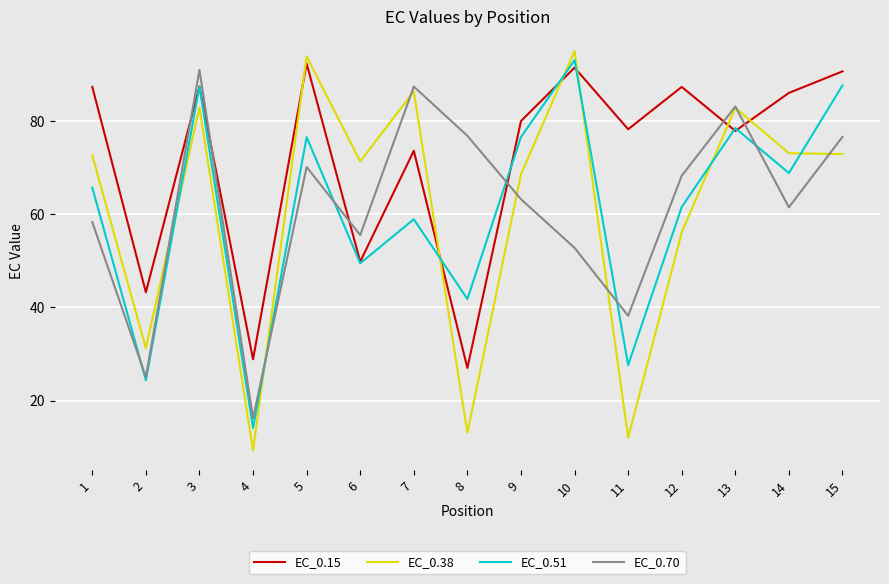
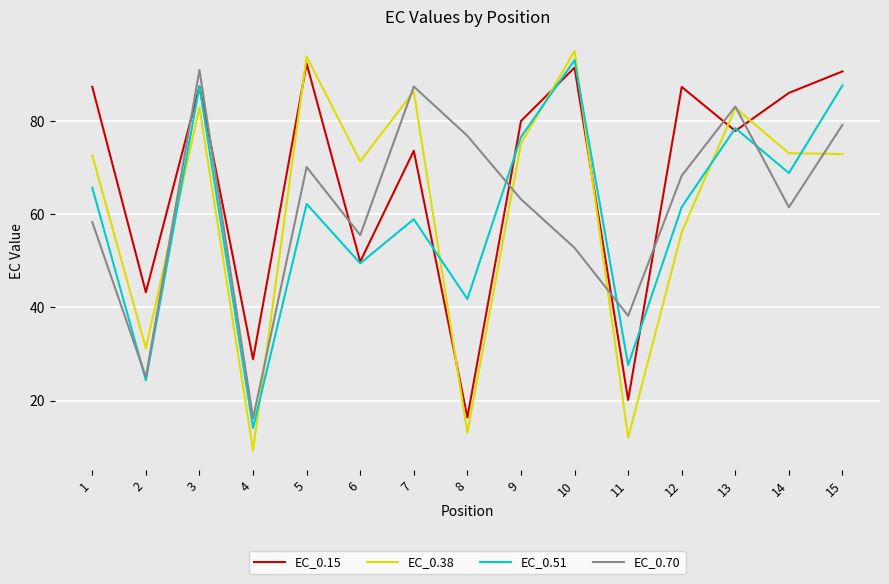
EC_0.51, 5: 77 -> 62
EC_0.15, 8: 27 -> 16
EC_0.38, 9: 69 -> 75
EC_0.15, 11: 78 -> 20
EC_0.70, 15: 77 -> 79
